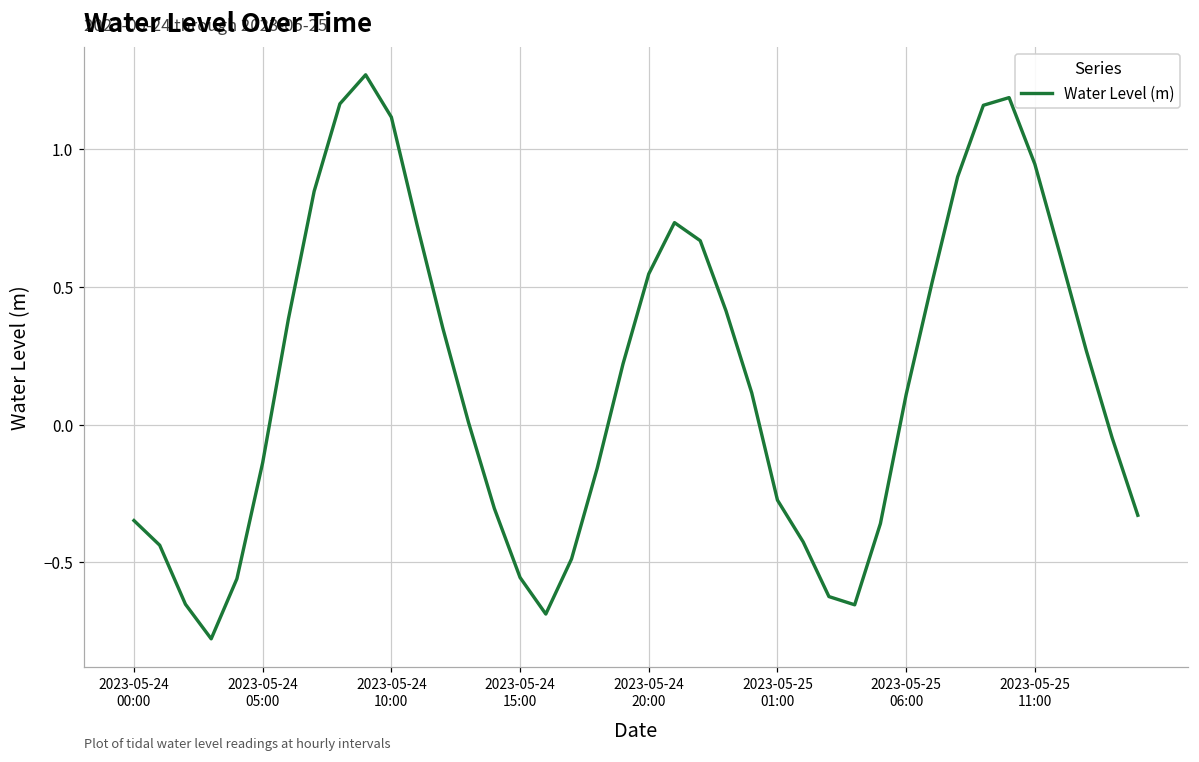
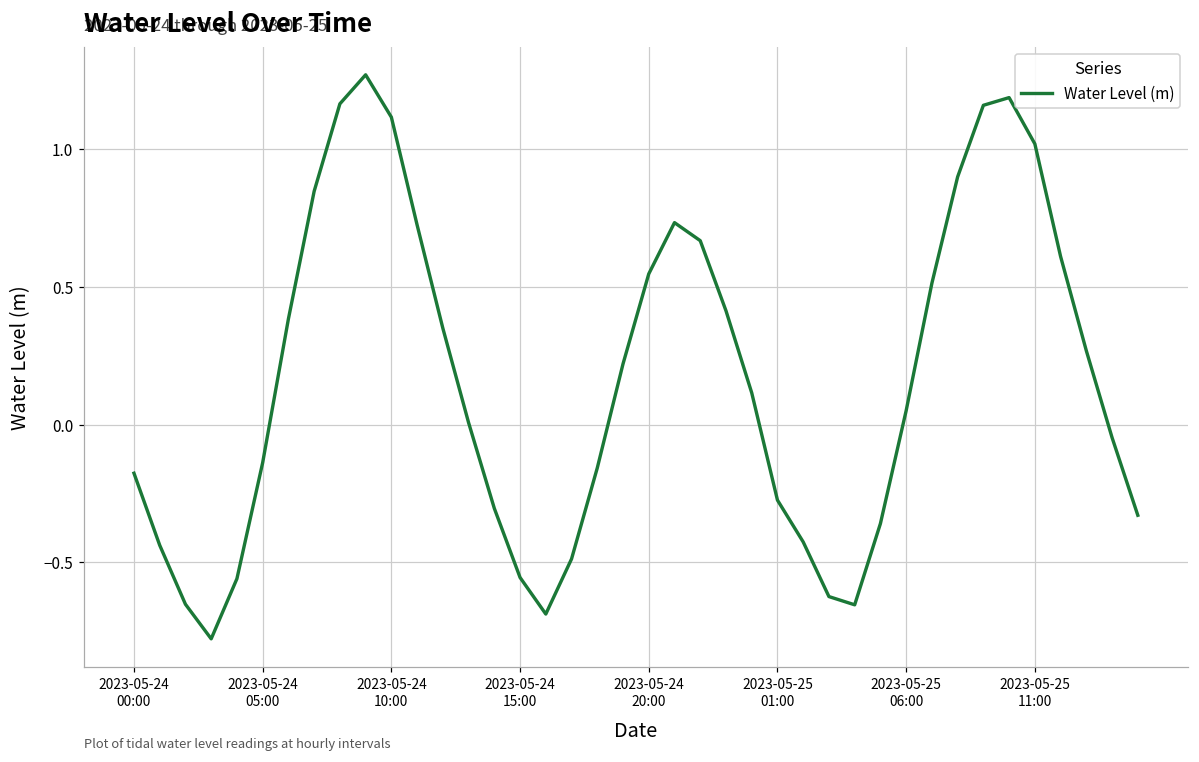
2023-05-24 00:00: -0.35 -> -0.18
2023-05-25 06:00: 0.11 -> 0.05
2023-05-25 11:00: 0.95 -> 1.02
